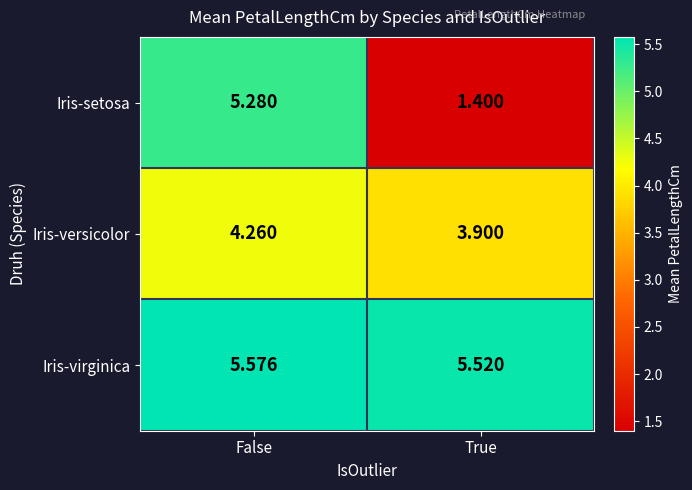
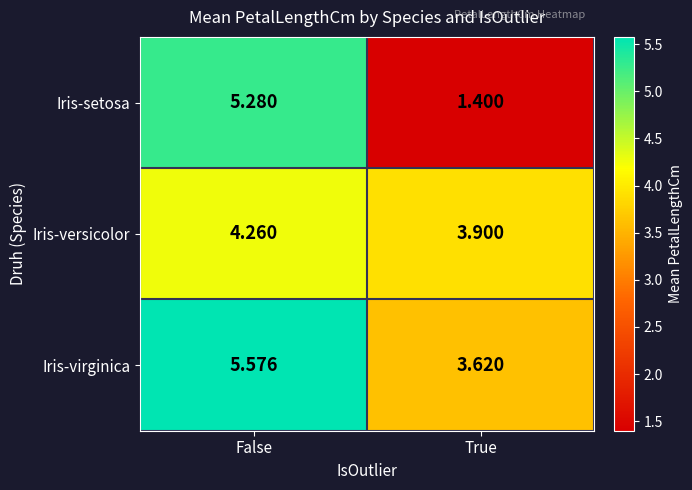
Iris-virginica, True: 5.520 -> 3.620
